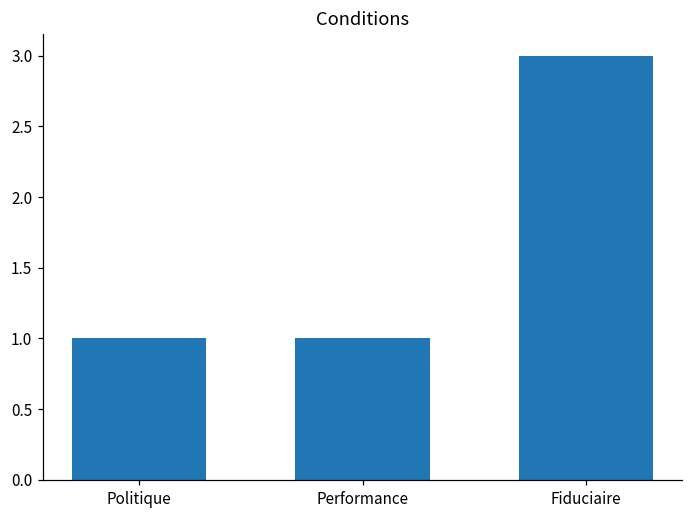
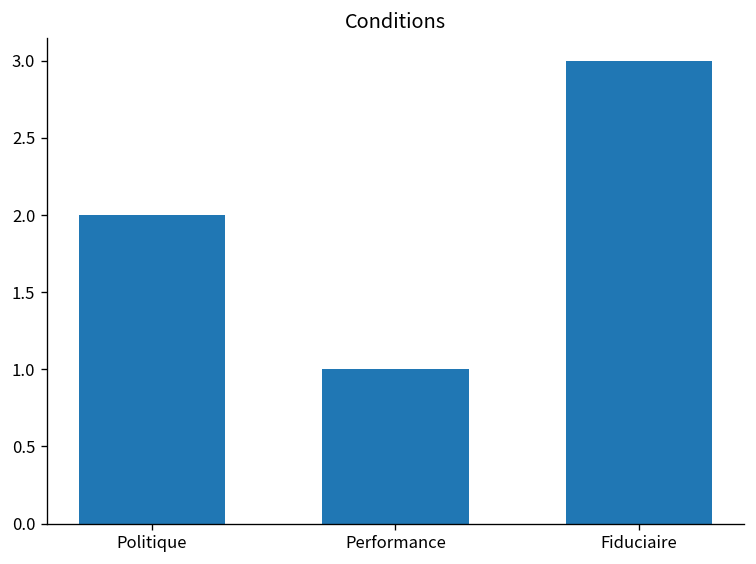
Politique: 1 -> 2
